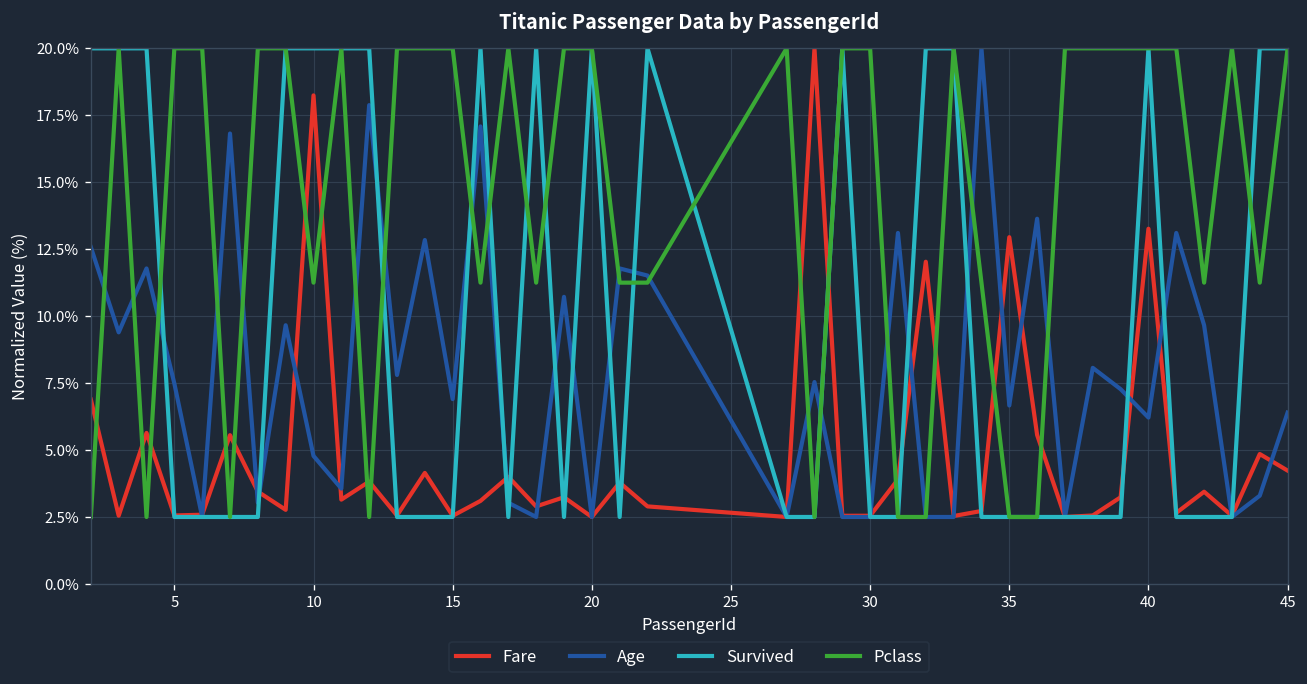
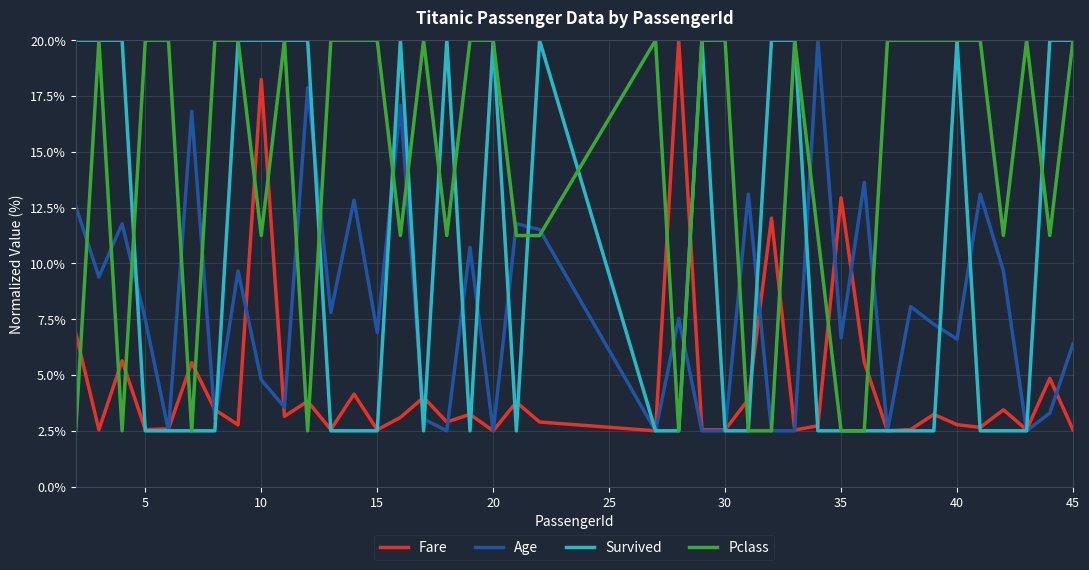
Fare, 40: 13.3% -> 2.8%
Age, 40: 6.2% -> 6.6%
Fare, 45: 4.2% -> 2.5%
